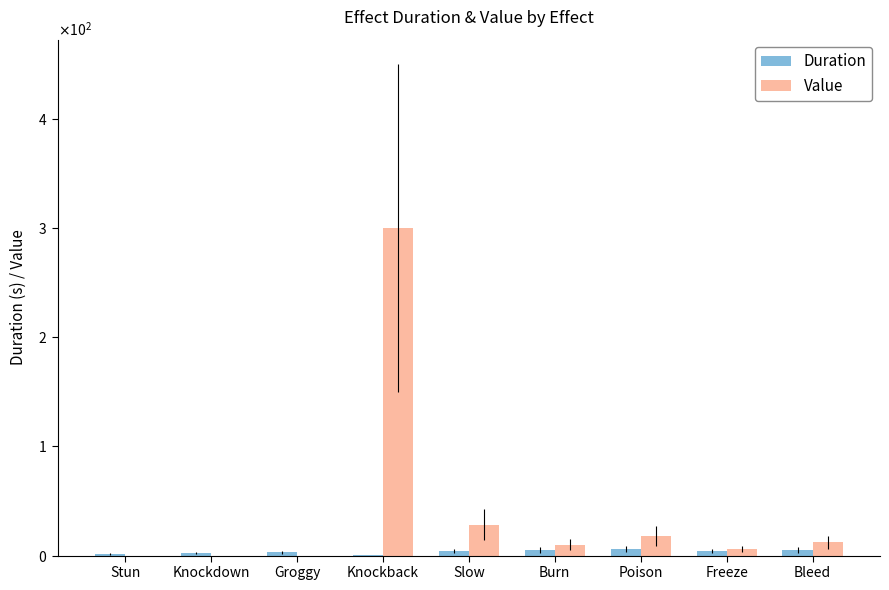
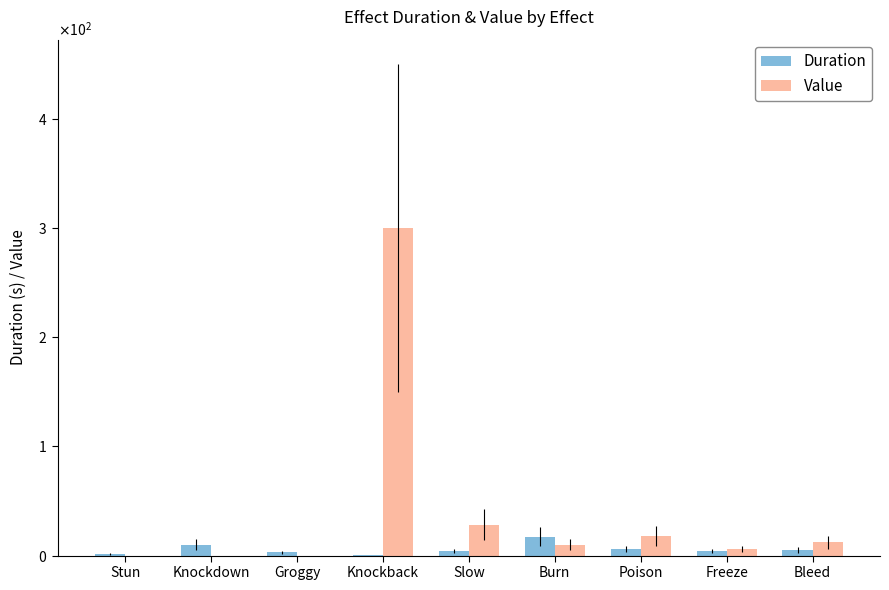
Duration, Knockdown: 2 -> 10
Duration, Burn: 5 -> 17
